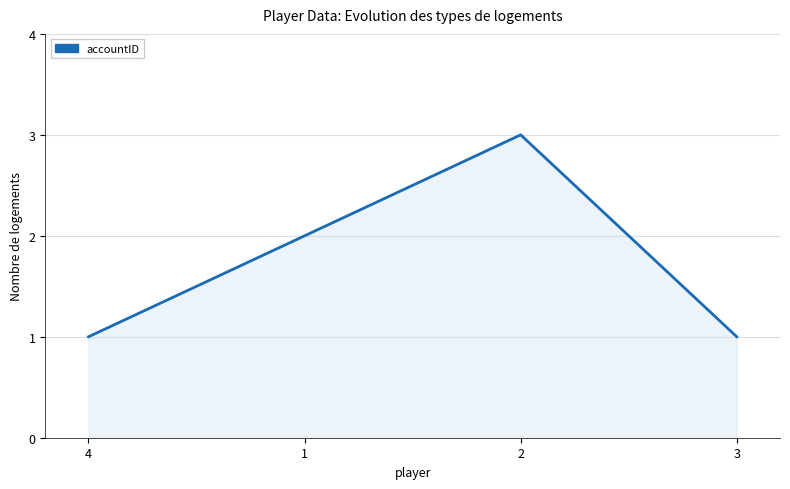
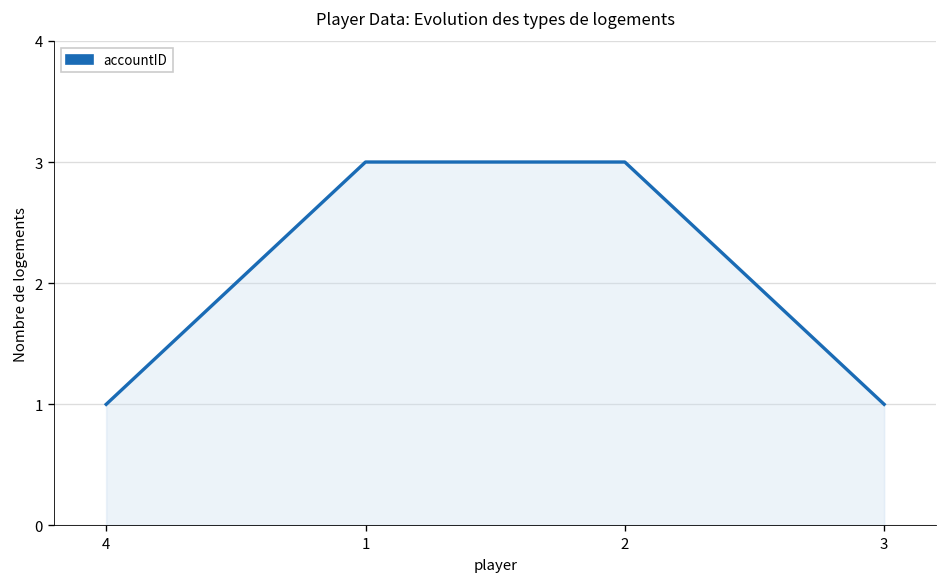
1: 2 -> 3
